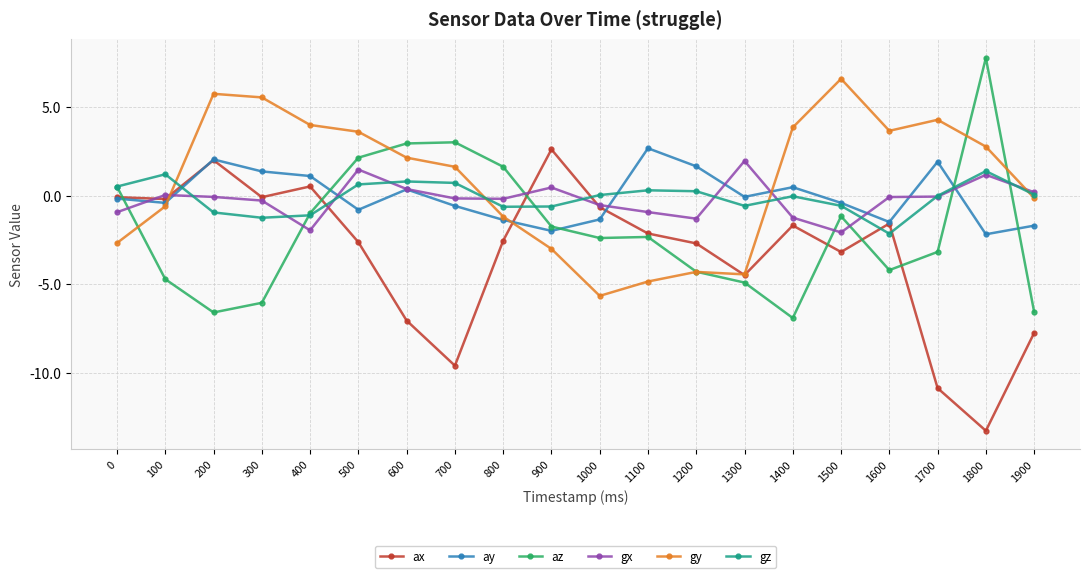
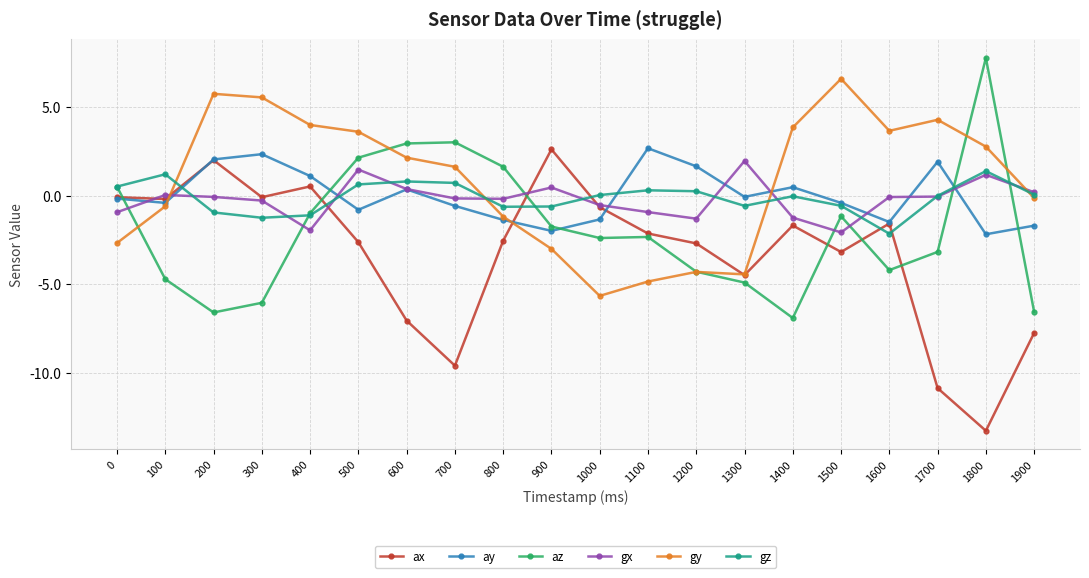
ay, 300: 1.4 -> 2.3
